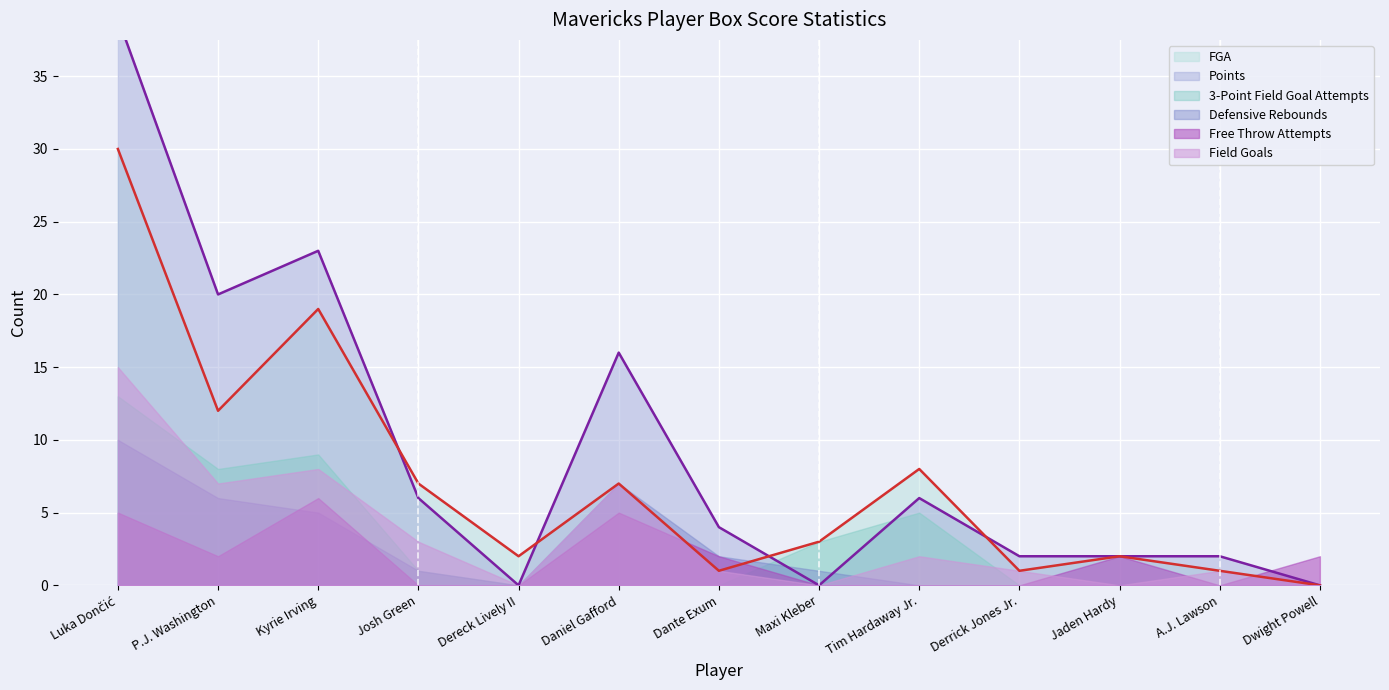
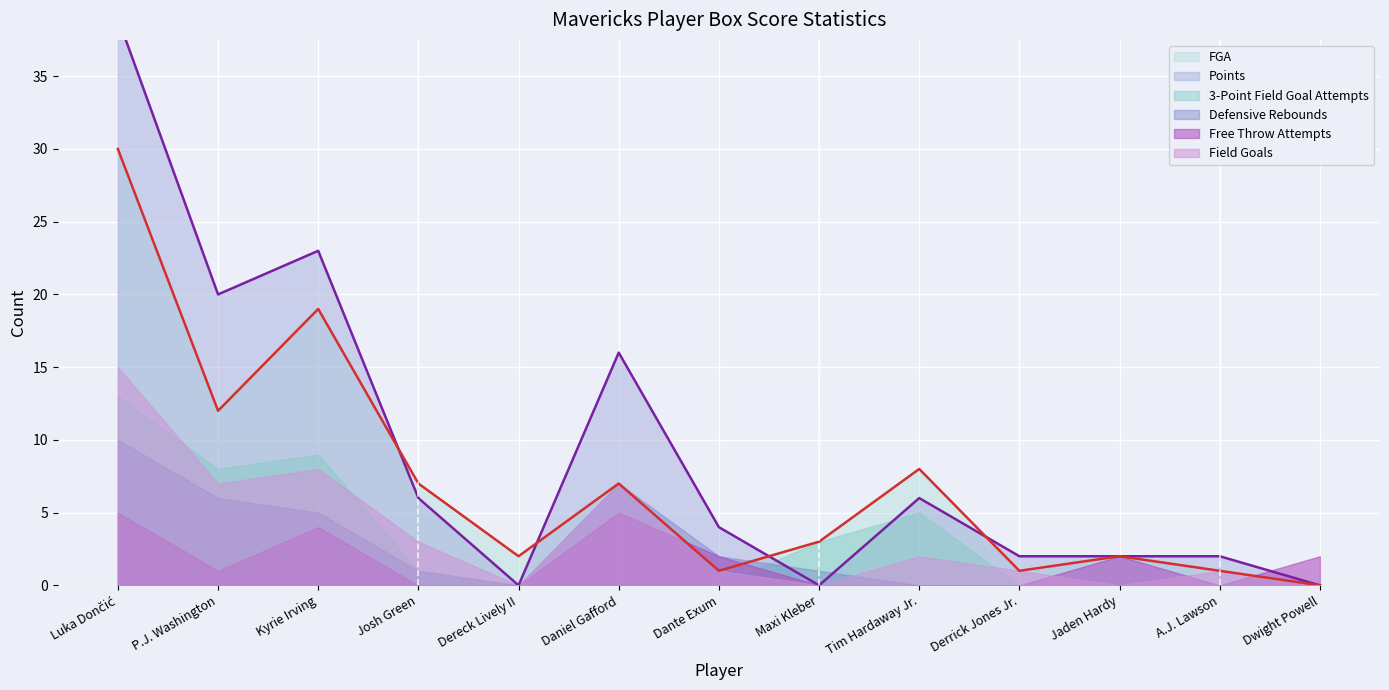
Free Throw Attempts, P.J. Washington: 2 -> 1
Free Throw Attempts, Kyrie Irving: 6 -> 4
